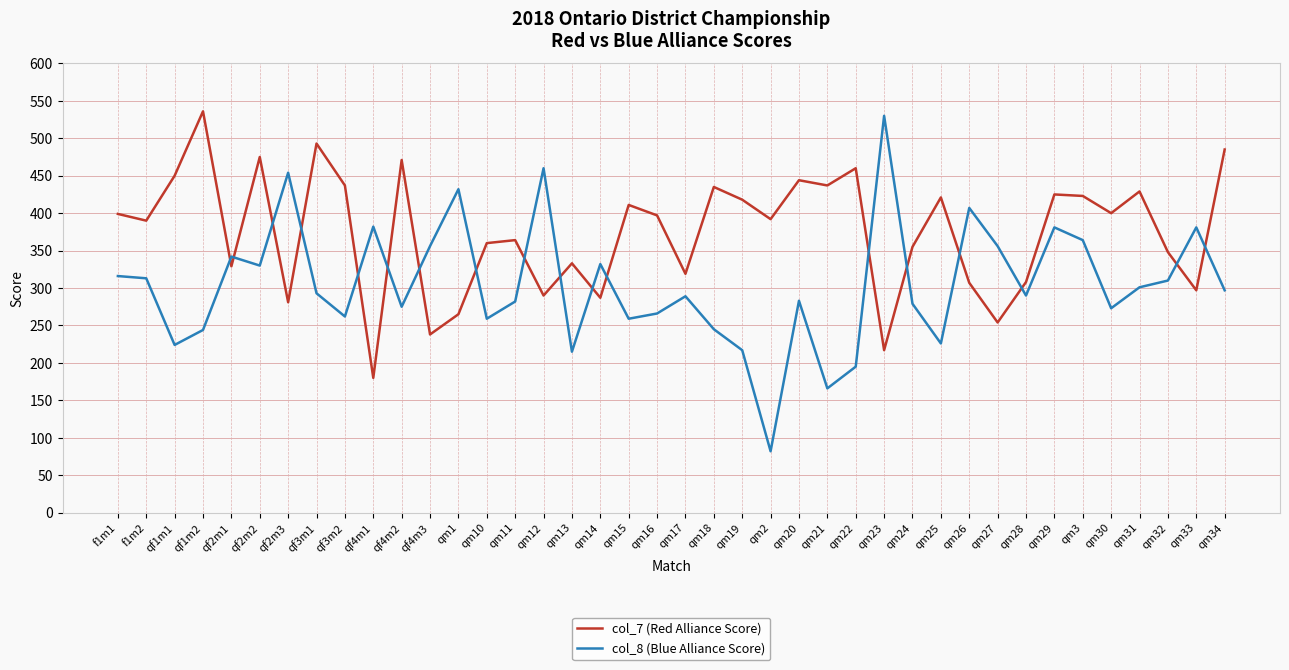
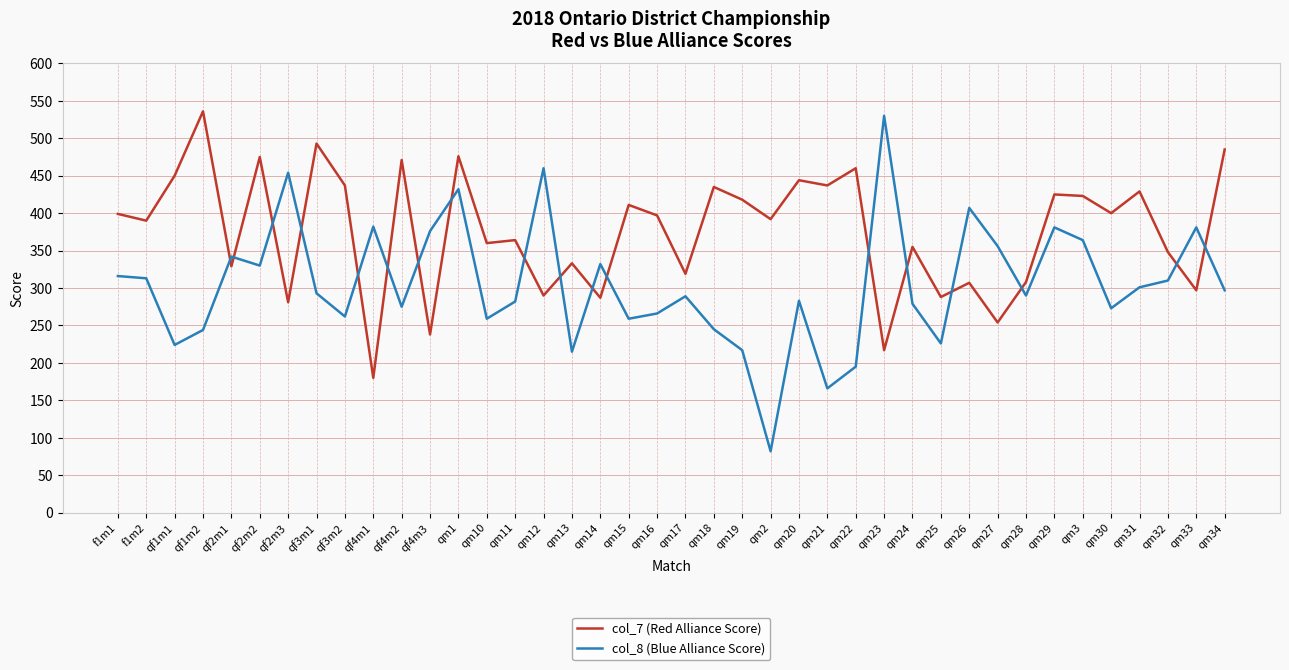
col_8 (Blue Alliance Score), qf4m3: 360 -> 380
col_7 (Red Alliance Score), qm1: 270 -> 480
col_7 (Red Alliance Score), qm25: 420 -> 290
